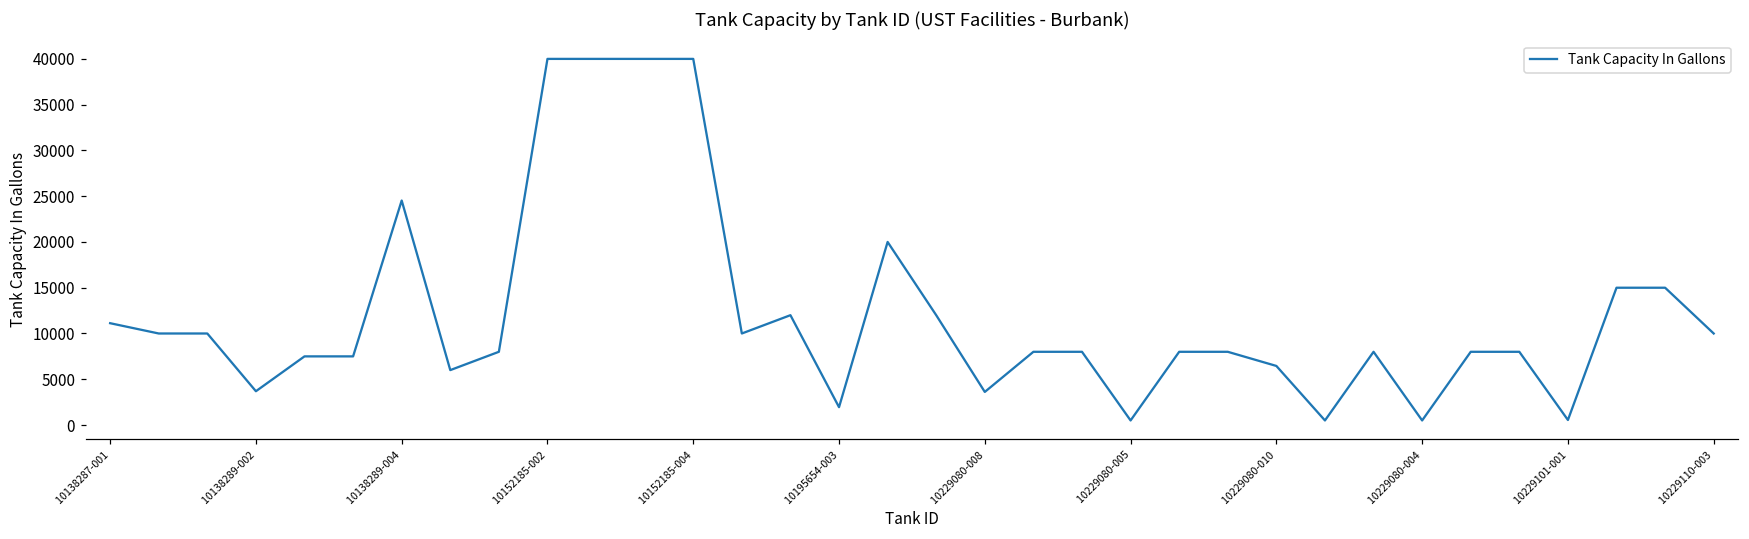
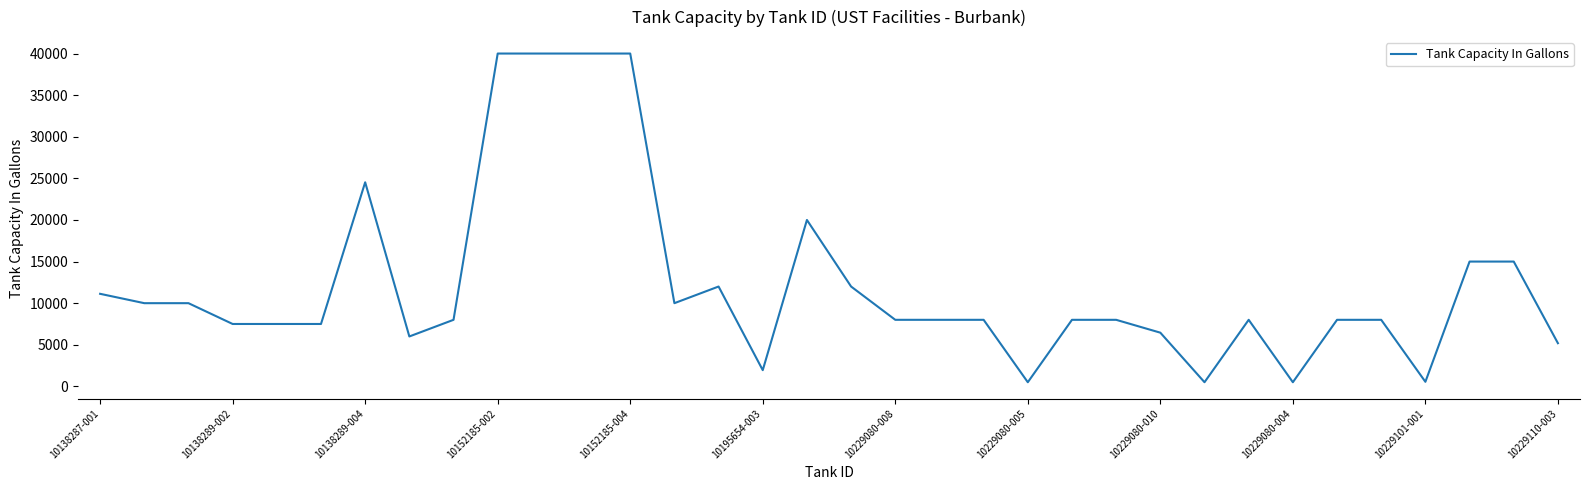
10138289-002: 4000 -> 8000
10229080-008: 4000 -> 8000
10229110-003: 10000 -> 5000
